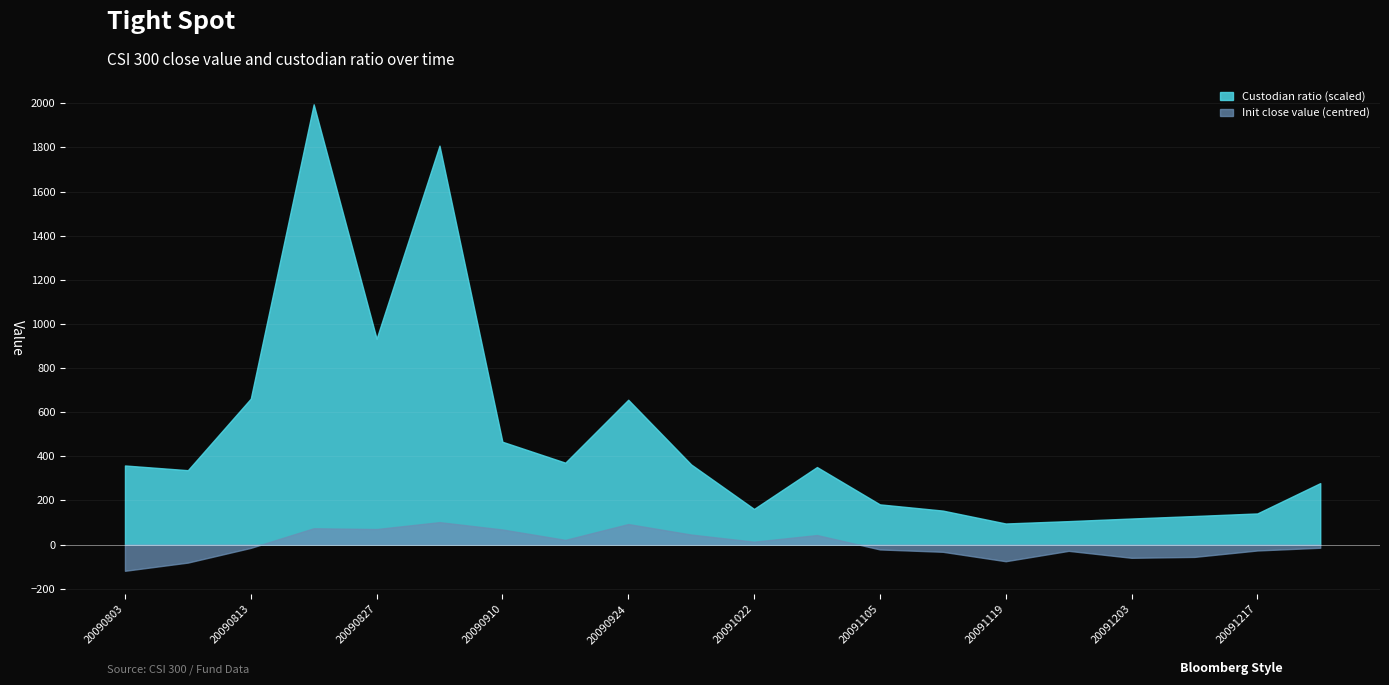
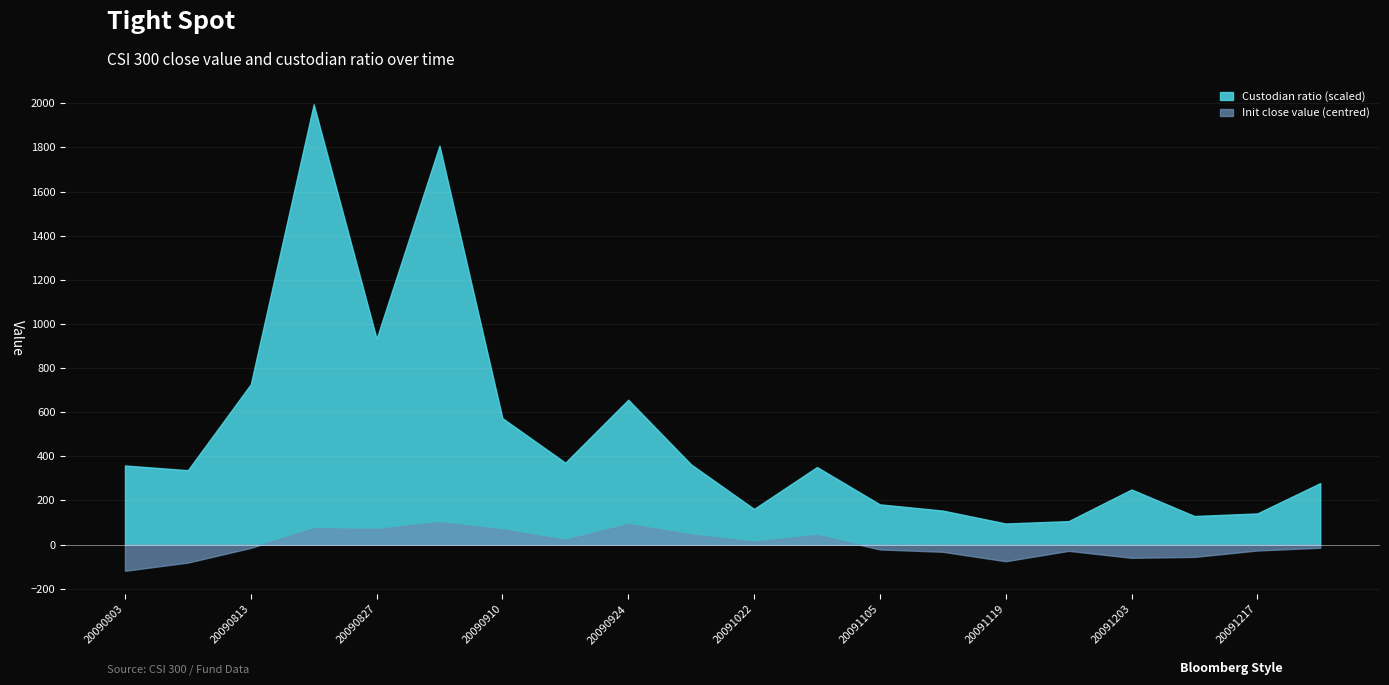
Custodian ratio (scaled), 20090813: 660 -> 730
Custodian ratio (scaled), 20090910: 470 -> 570
Custodian ratio (scaled), 20091203: 120 -> 250
